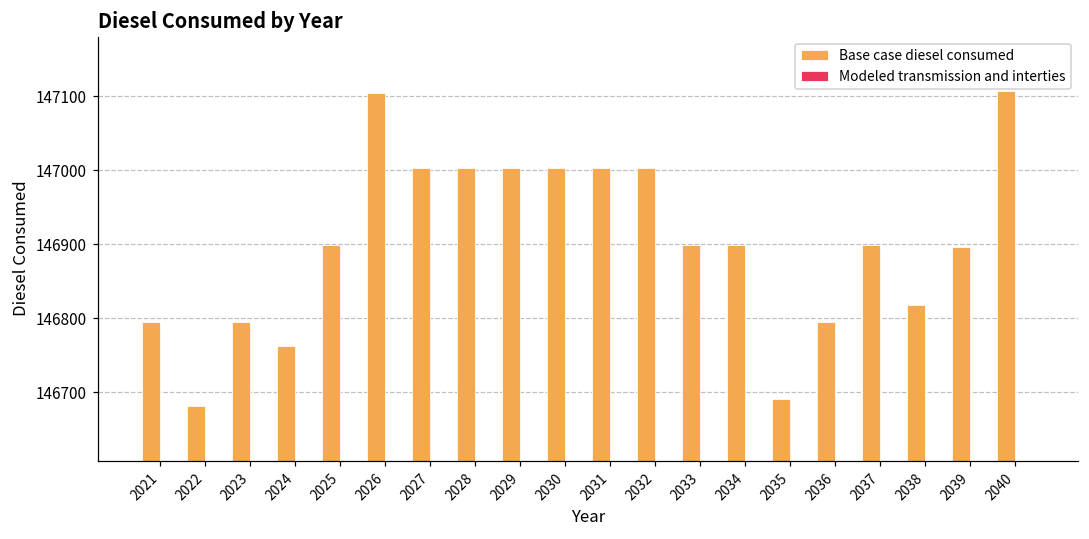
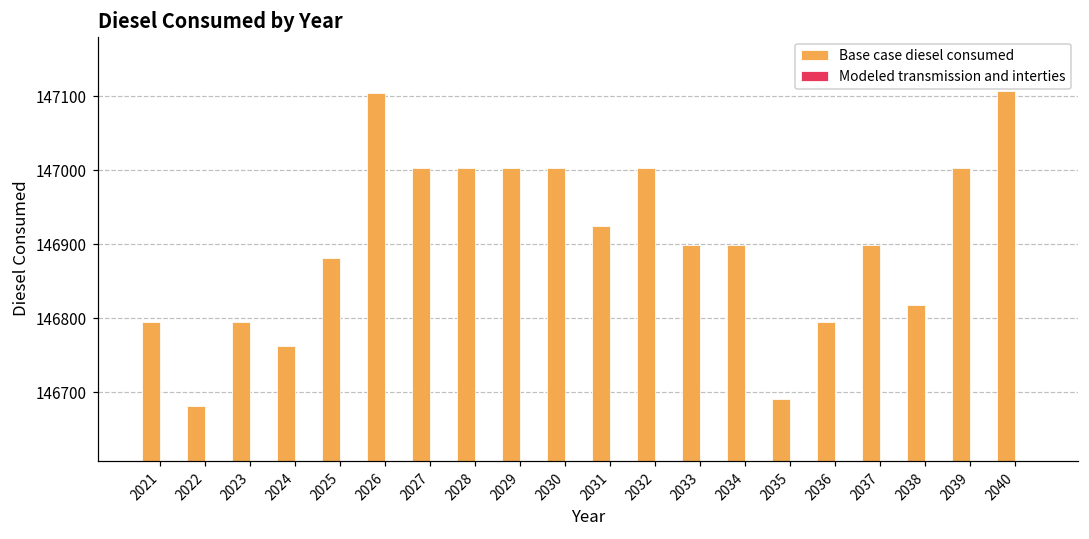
Base case diesel consumed, 2025: 146900 -> 146880
Base case diesel consumed, 2031: 147000 -> 146920
Base case diesel consumed, 2039: 146900 -> 147000
